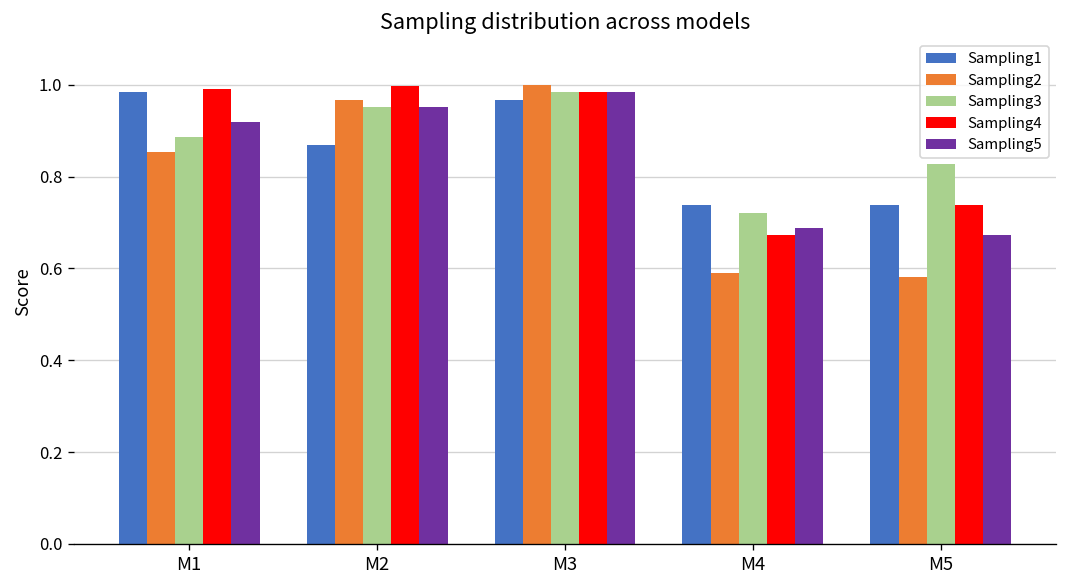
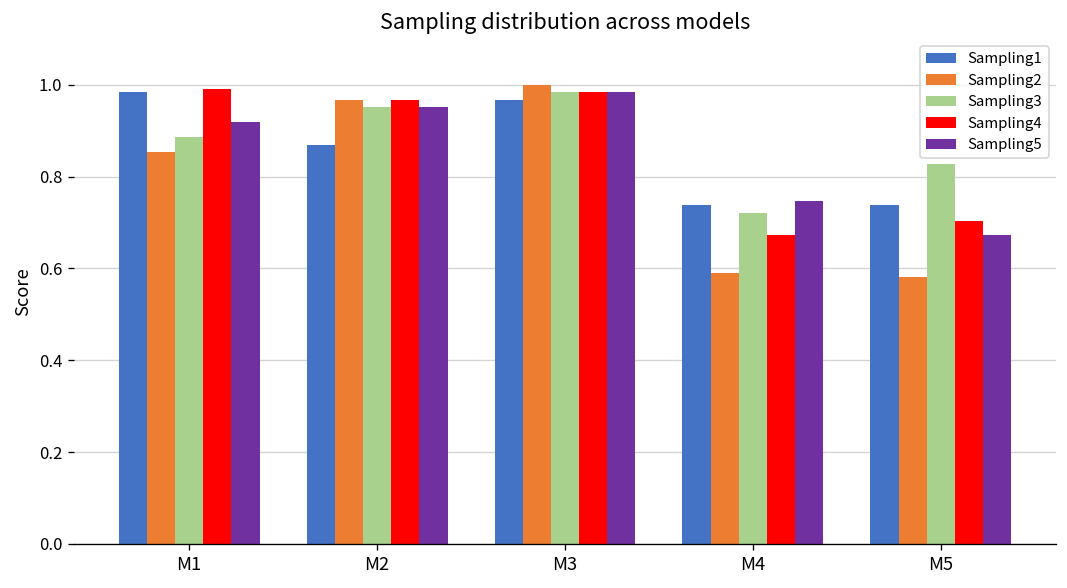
Sampling4, M2: 1.00 -> 0.97
Sampling5, M4: 0.69 -> 0.75
Sampling4, M5: 0.74 -> 0.70
